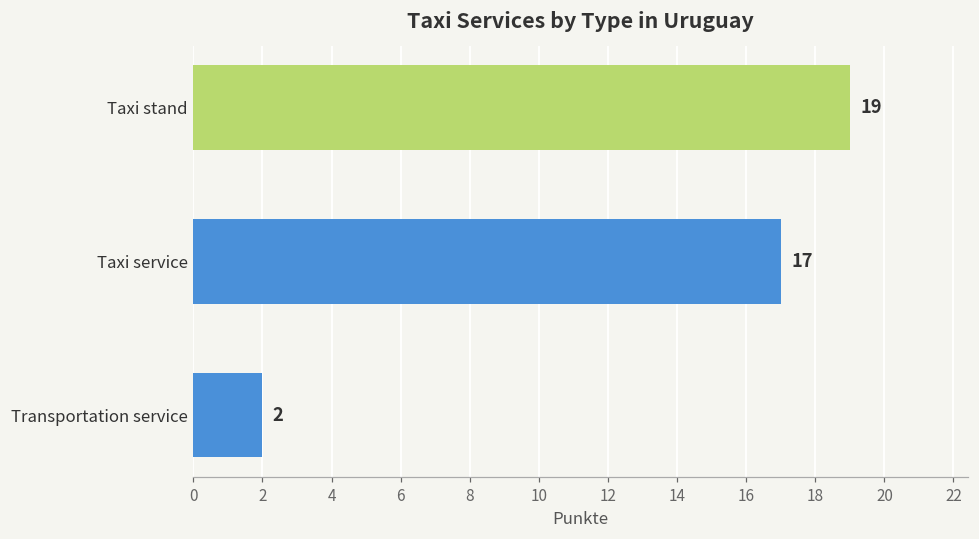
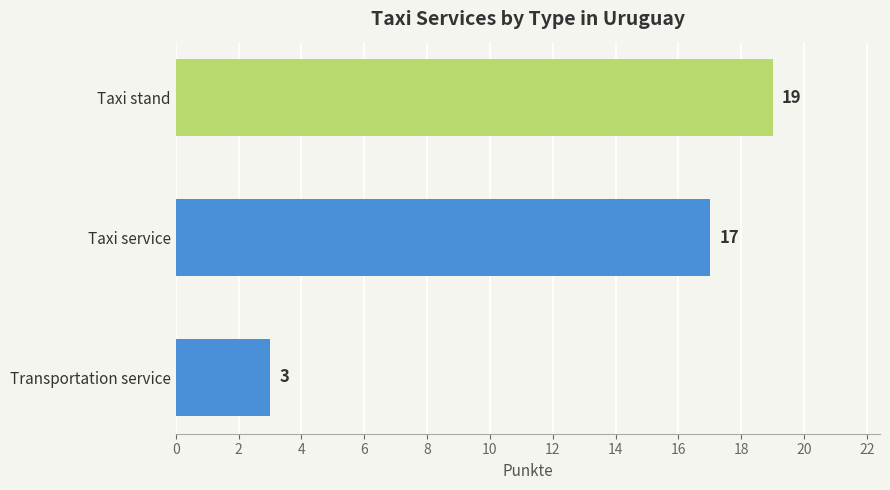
Transportation service: 2 -> 3
